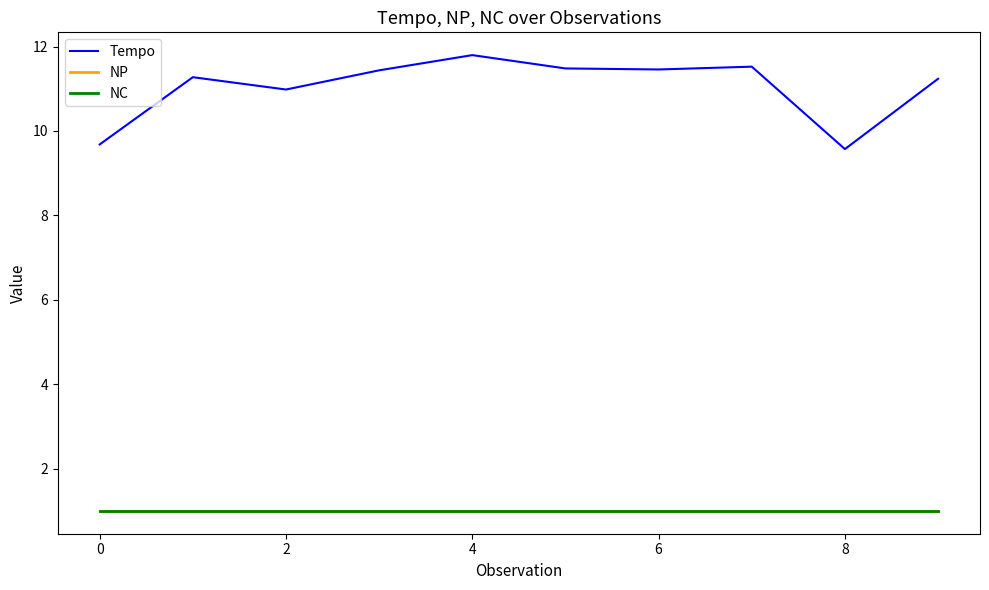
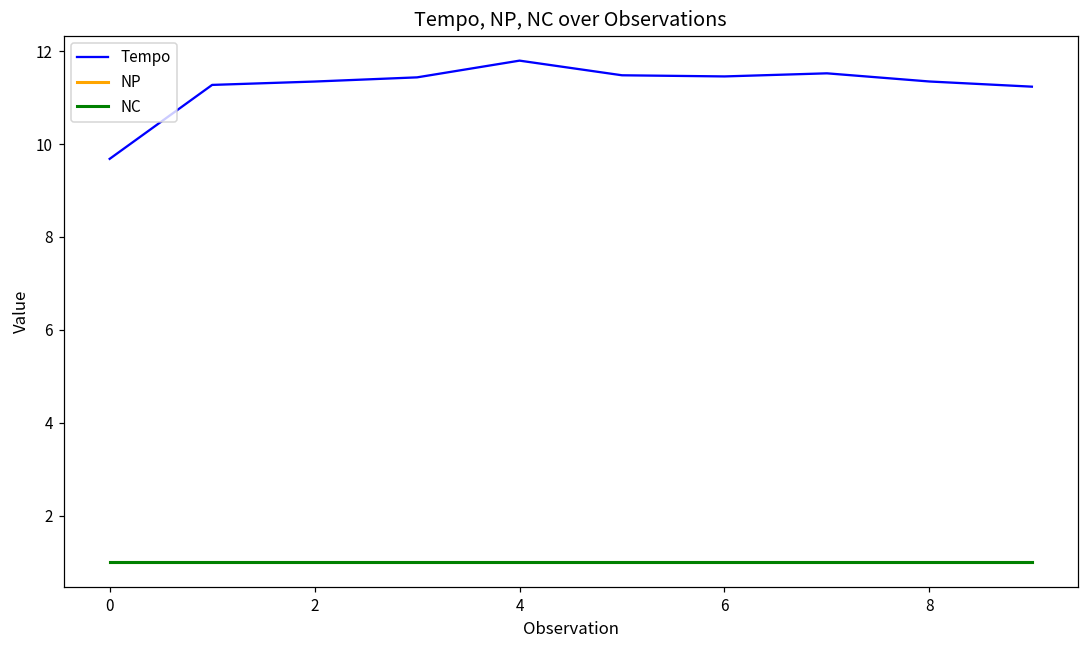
Tempo, 2: 11.0 -> 11.3
Tempo, 8: 9.6 -> 11.3
